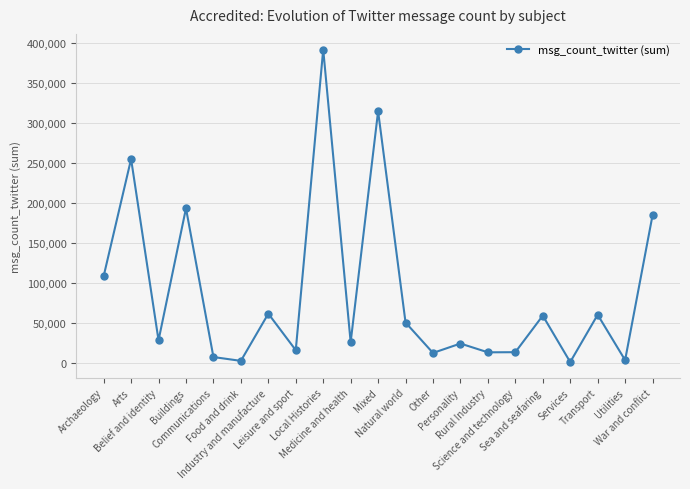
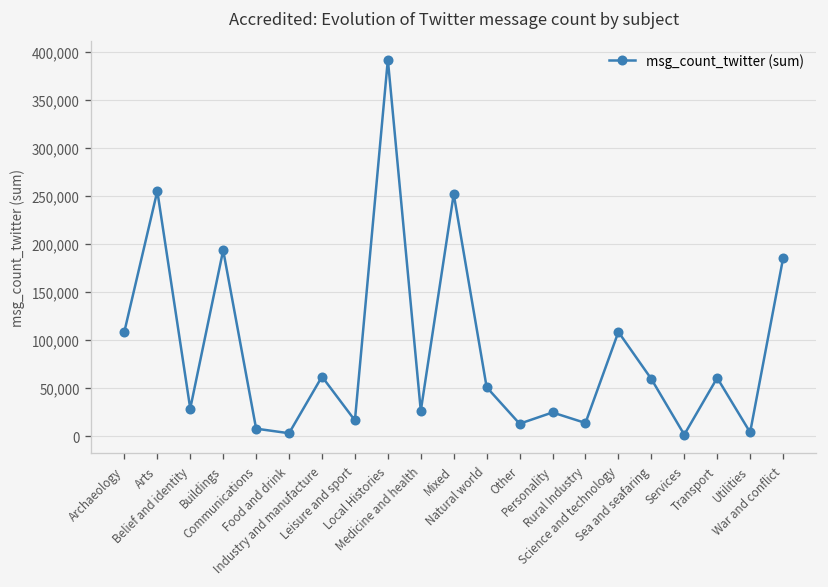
Mixed: 310,000 -> 250,000
Science and technology: 10,000 -> 110,000
